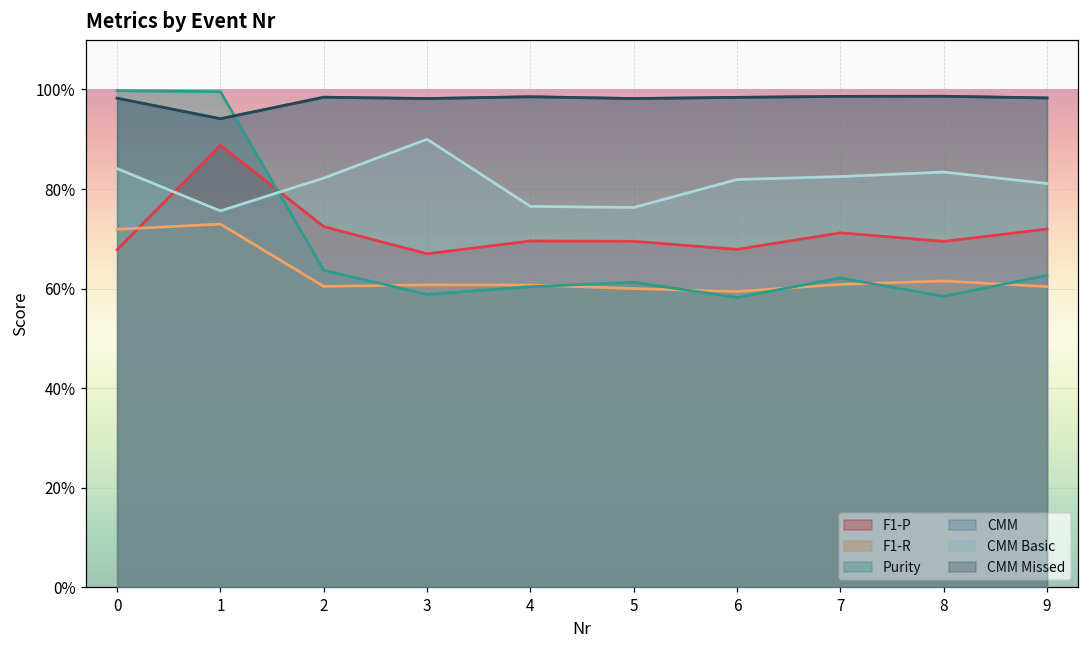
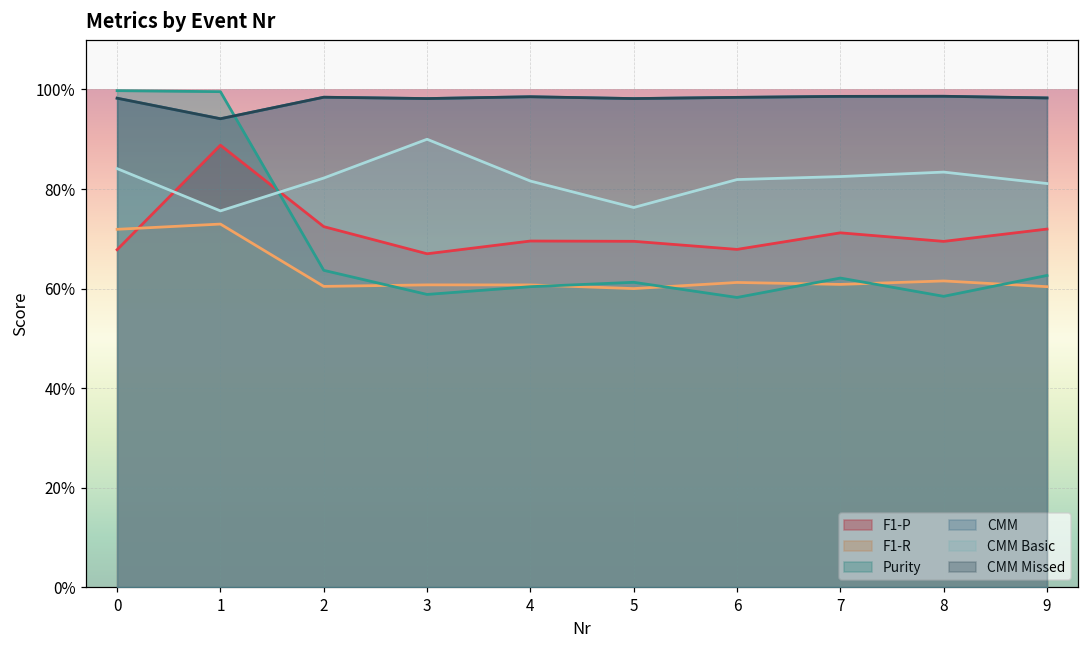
CMM Basic, 4: 77% -> 82%
F1-R, 6: 59% -> 61%
